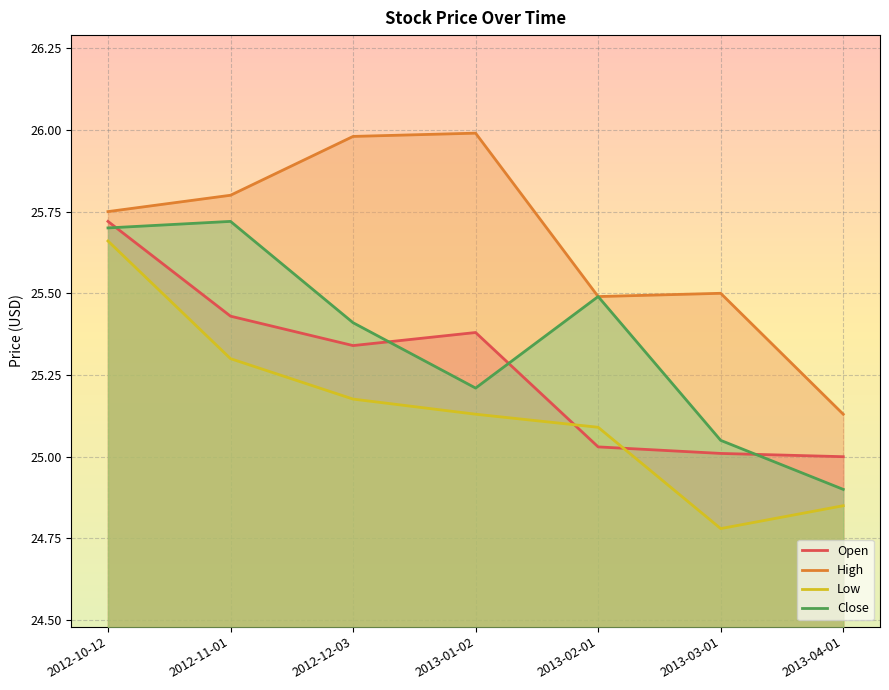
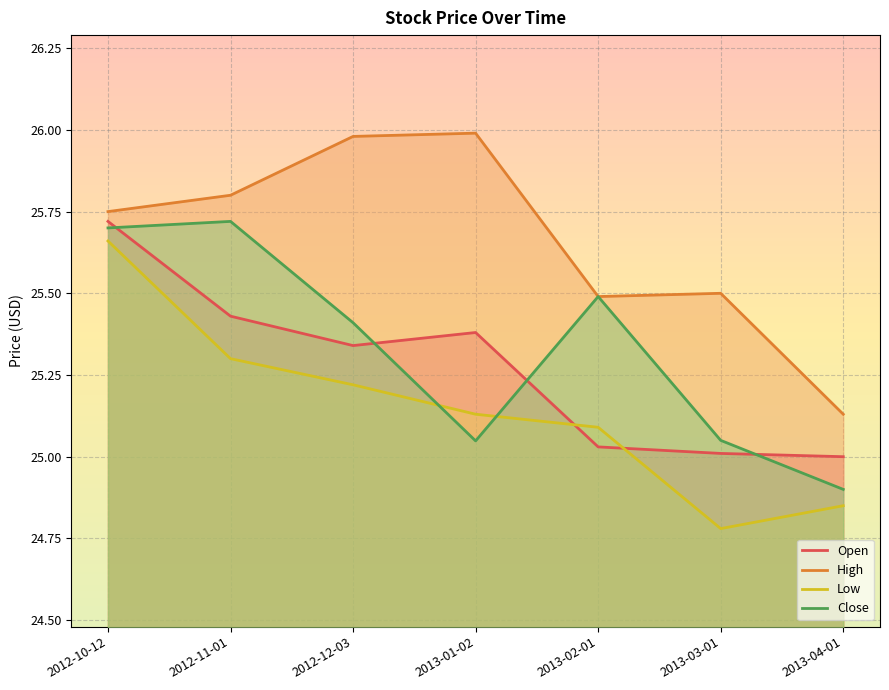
Low, 2012-12-03: 25.18 -> 25.22
Close, 2013-01-02: 25.21 -> 25.05
